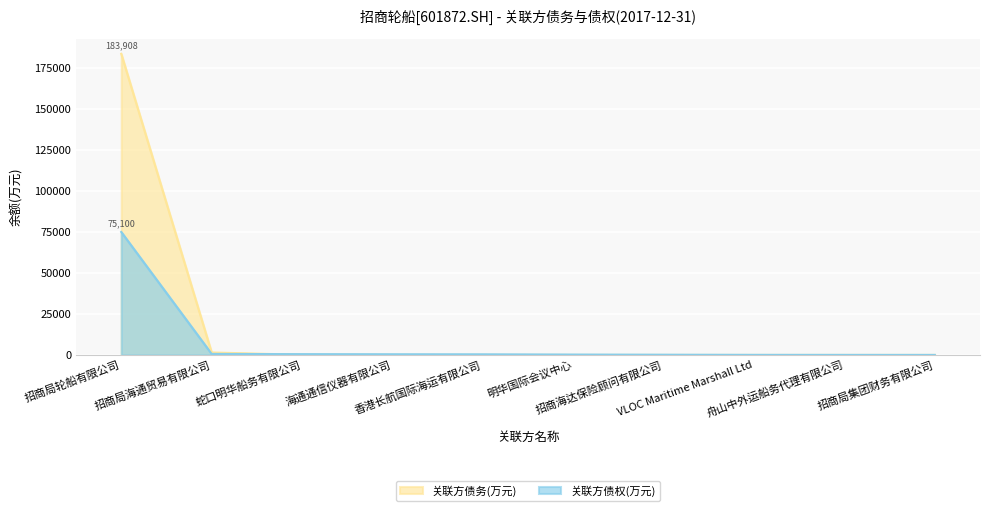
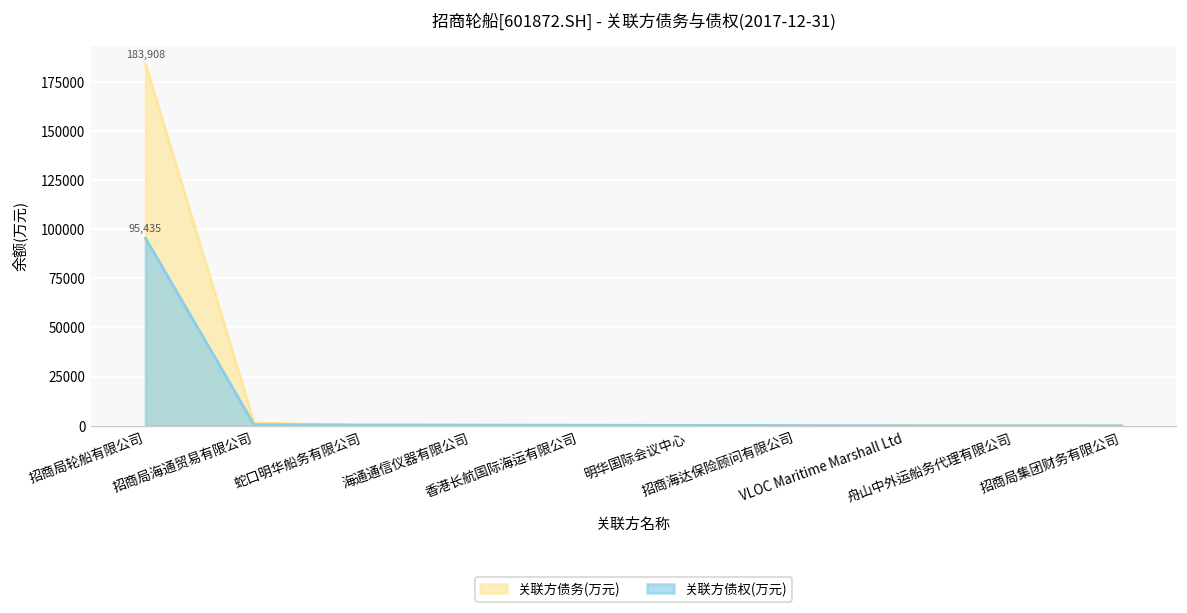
关联方债权(万元), 招商局轮船有限公司: 75,100 -> 95,435
